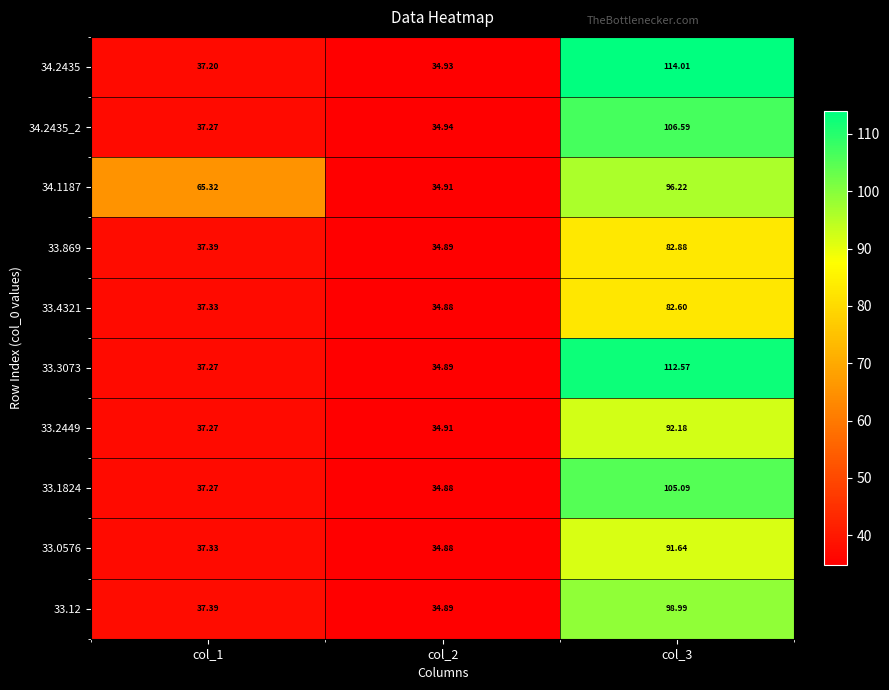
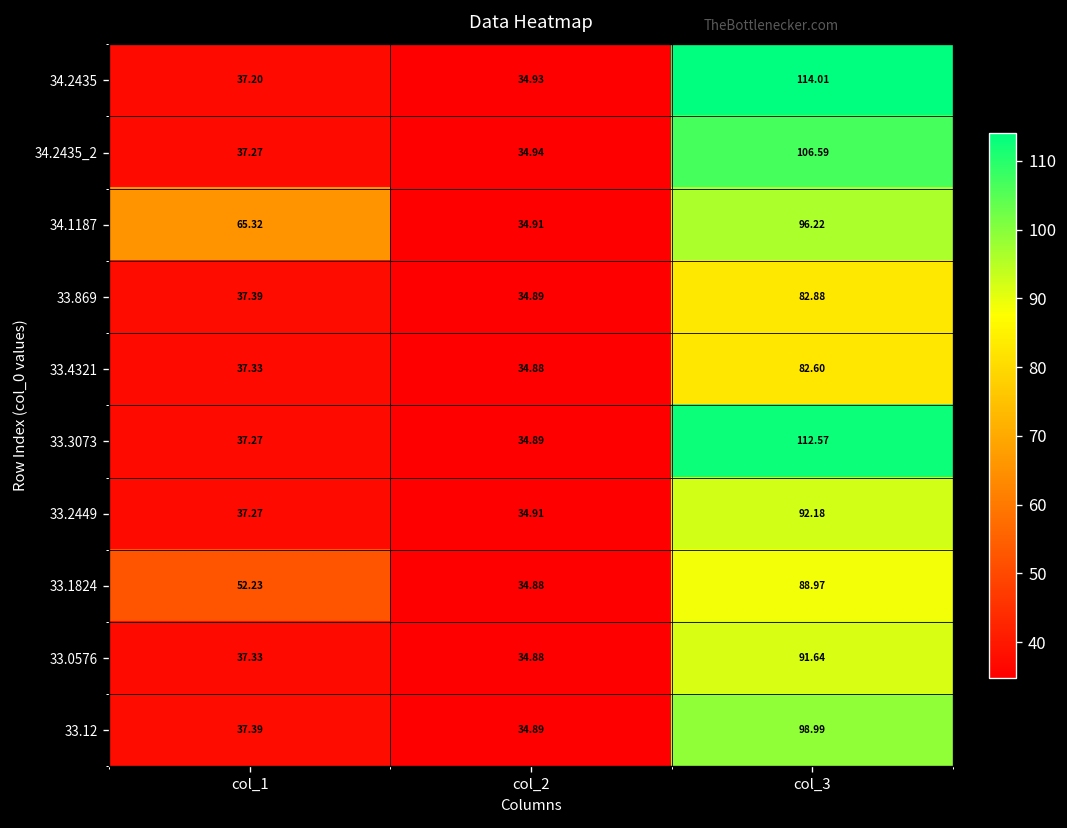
33.1824, col_1: 37.27 -> 52.23
33.1824, col_3: 105.09 -> 88.97
